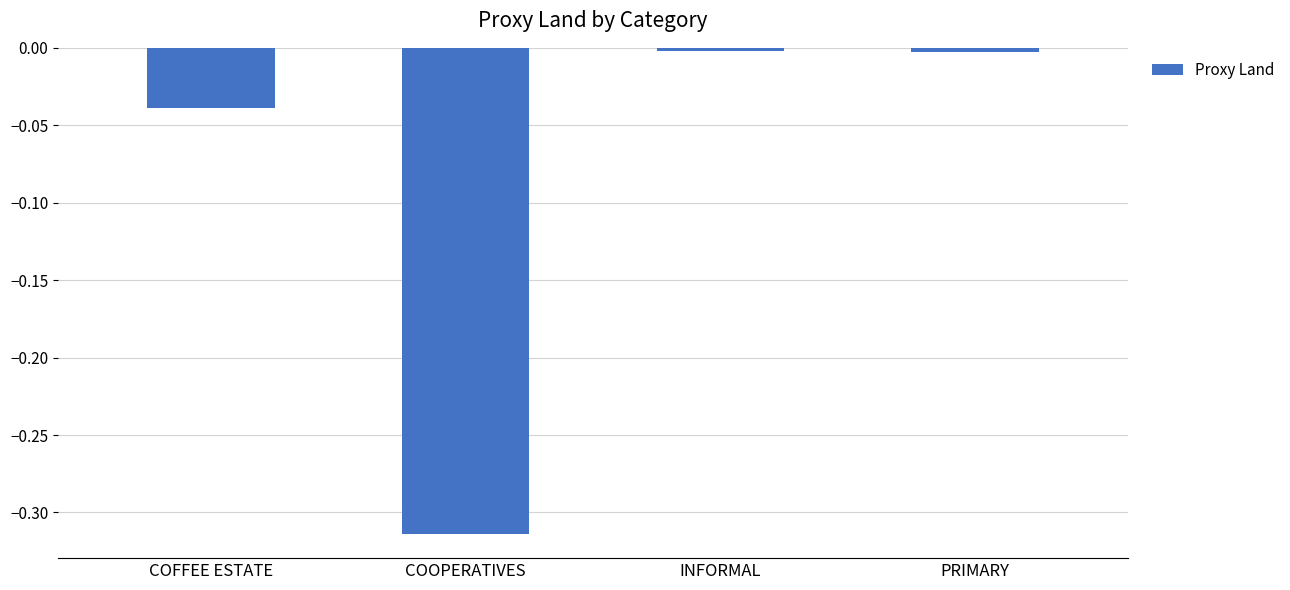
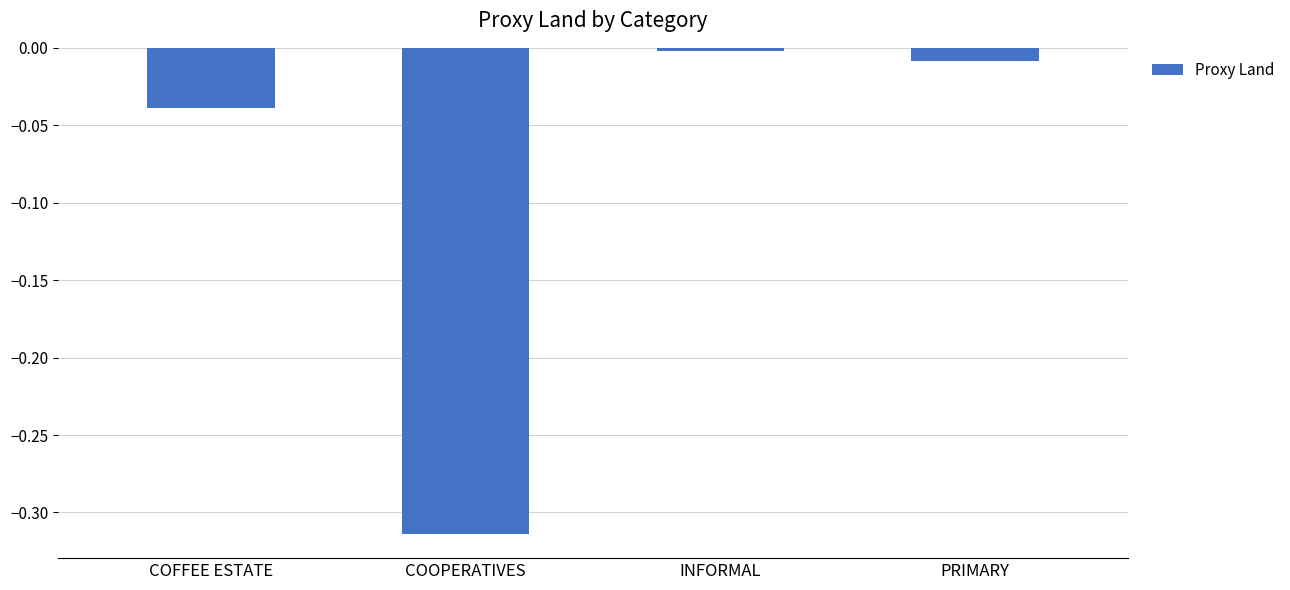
PRIMARY: -0.003 -> -0.009
